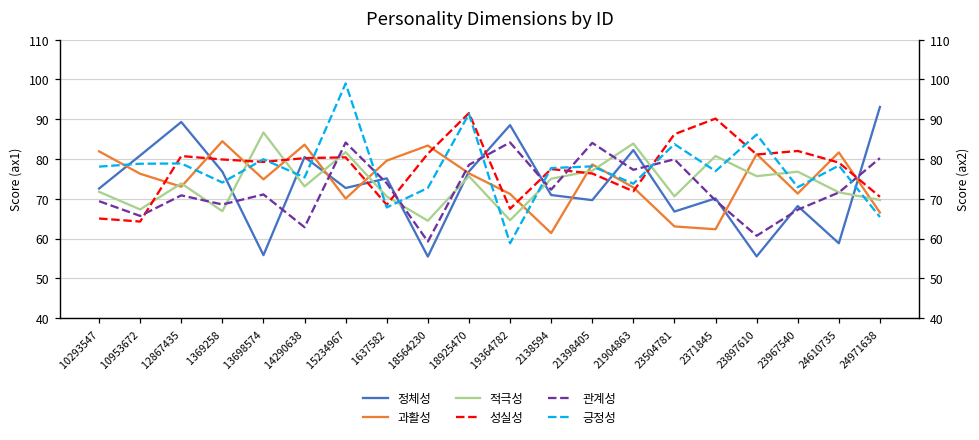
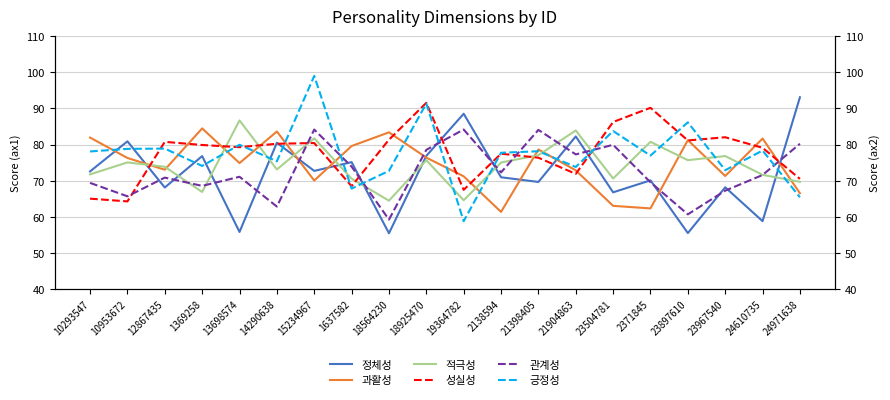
적극성, 10953672: 67 -> 75
정체성, 12867435: 89 -> 68
